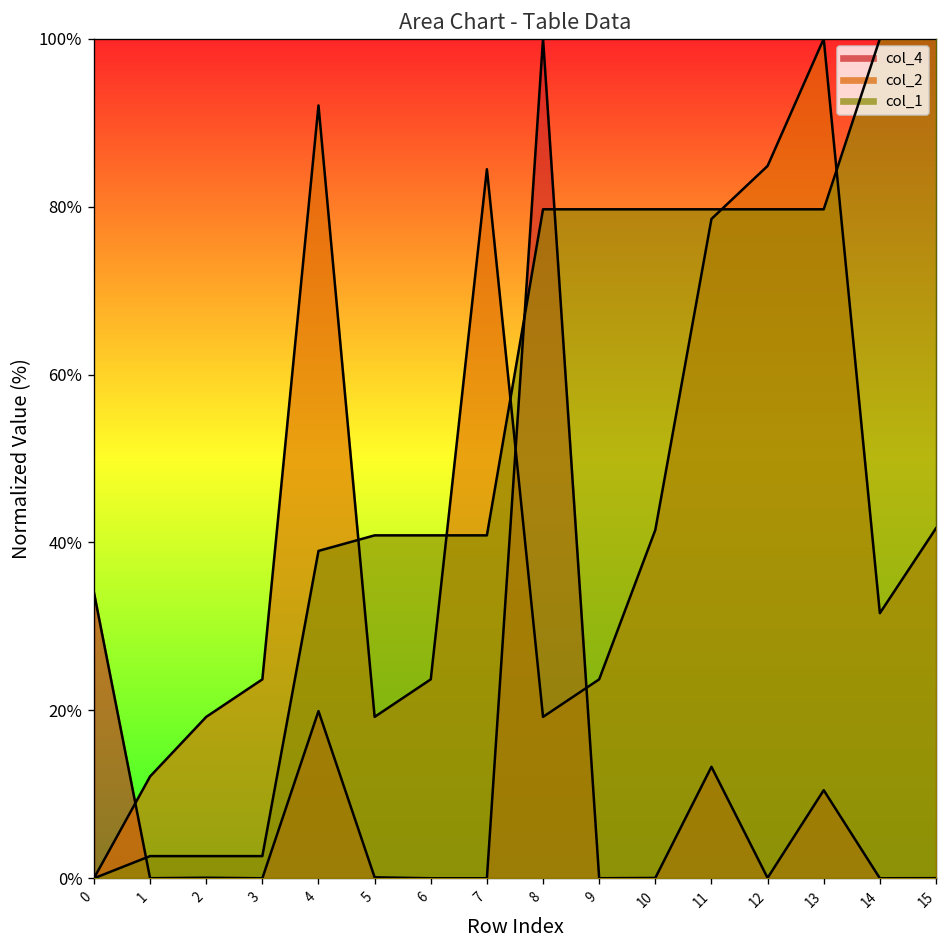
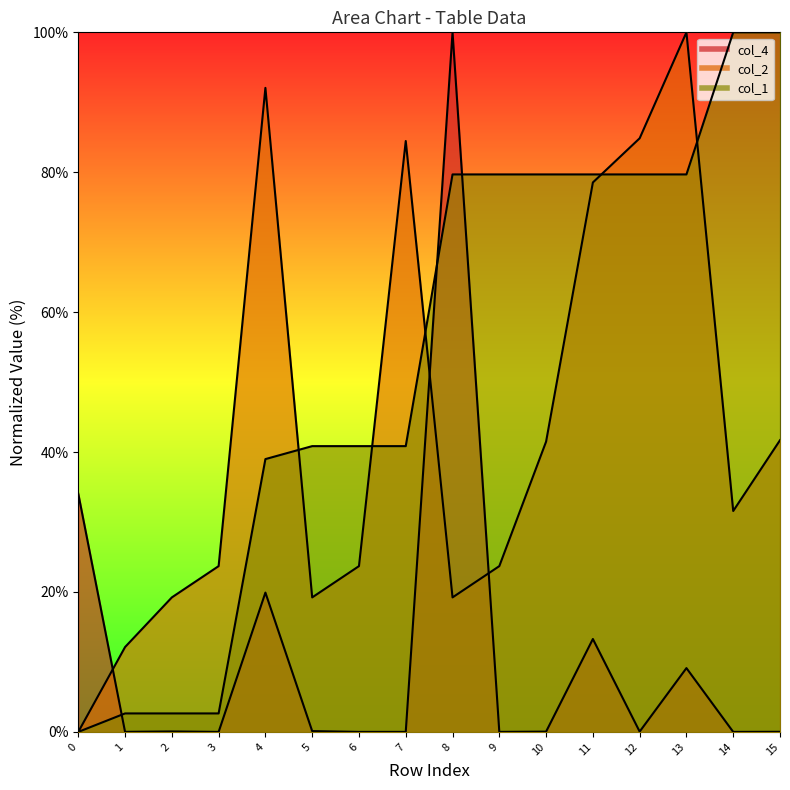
col_4, 13: 10% -> 9%
